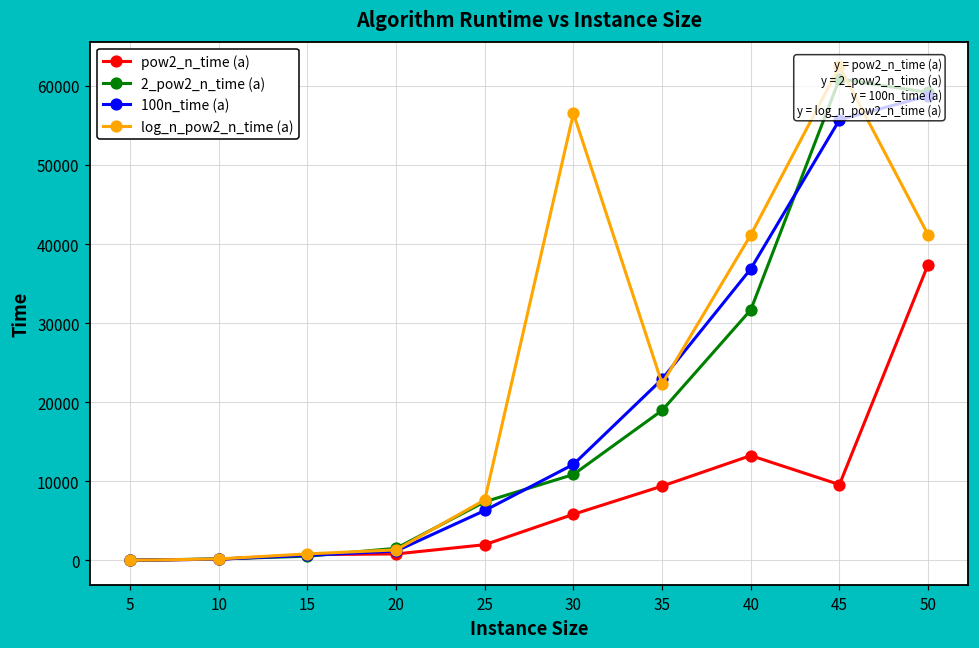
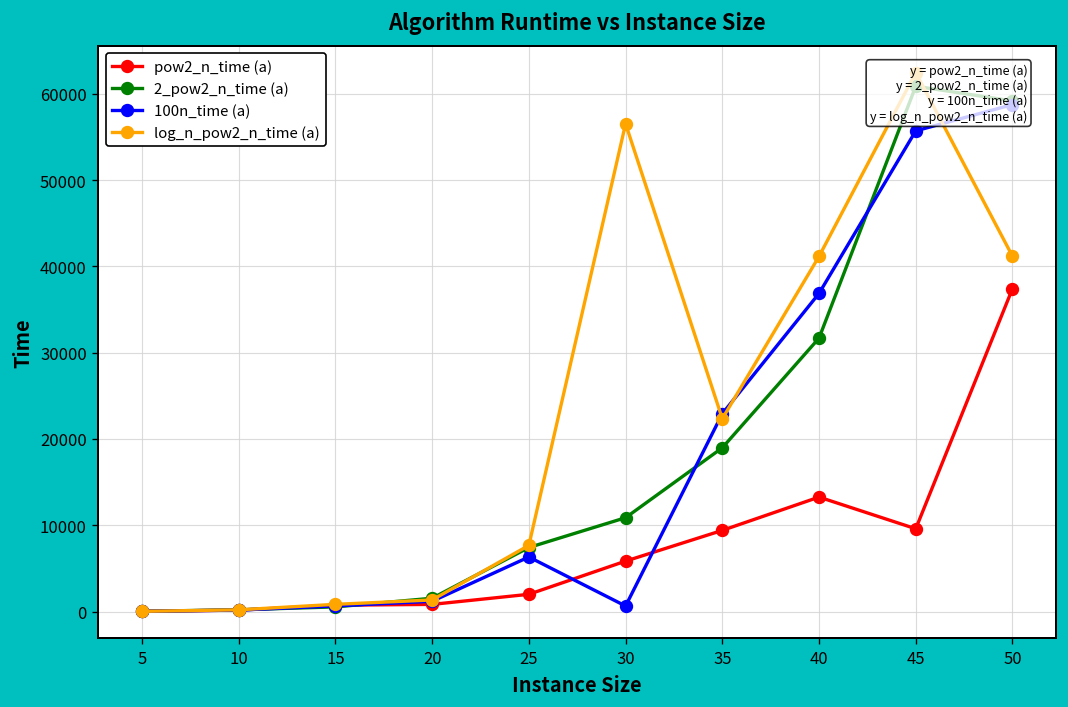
100n_time (a), 30: 12000 -> 1000
